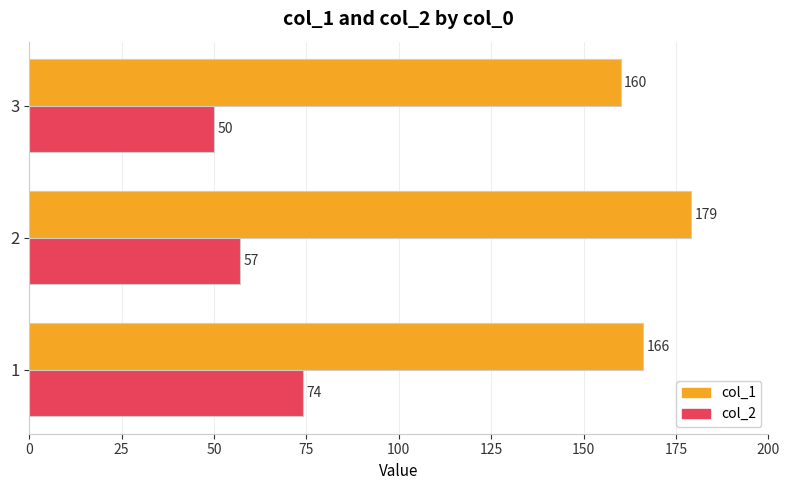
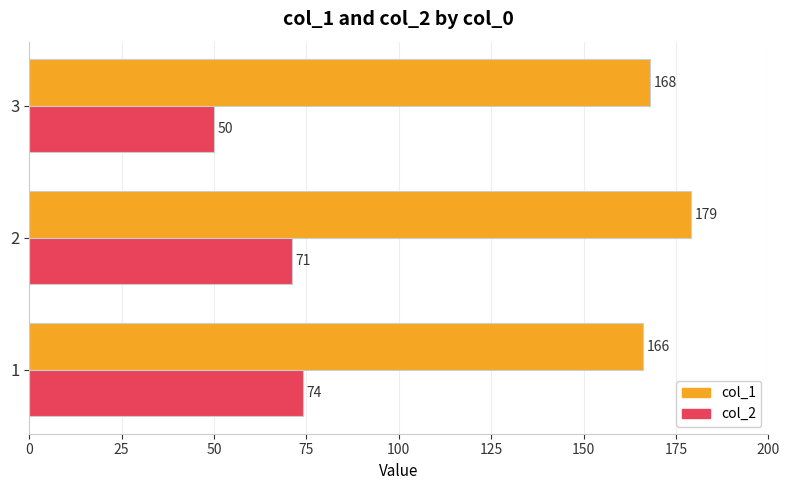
col_1, 3: 160 -> 168
col_2, 2: 57 -> 71
